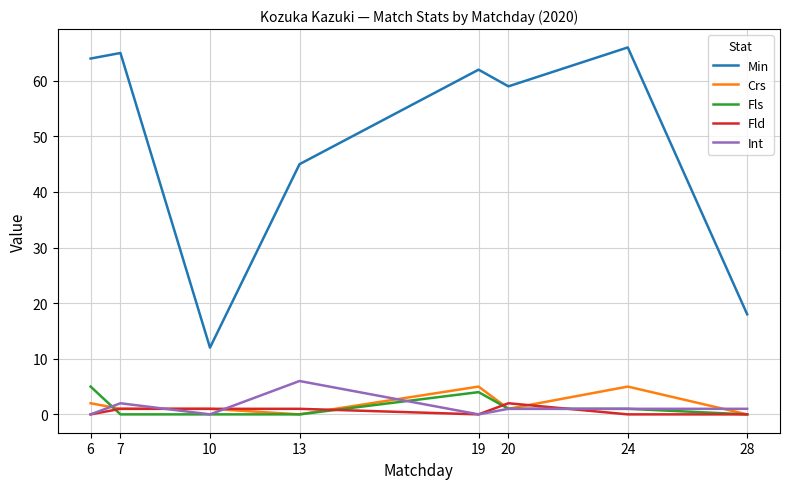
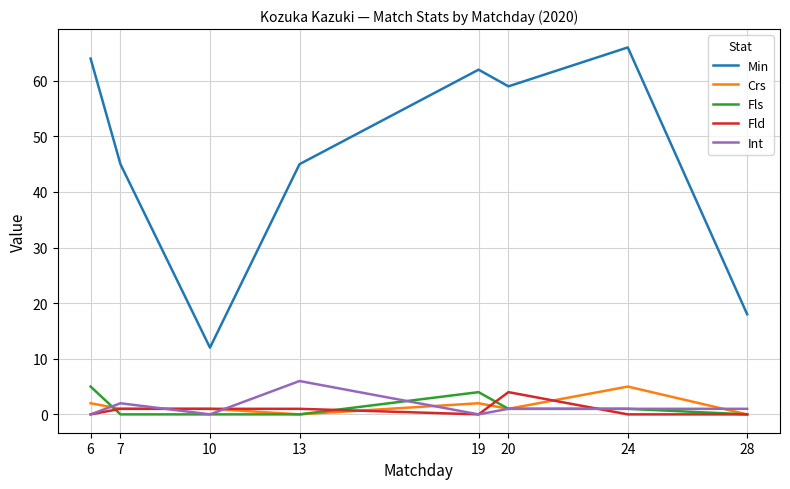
Min, 7: 65 -> 45
Crs, 19: 5 -> 2
Fld, 20: 2 -> 4
